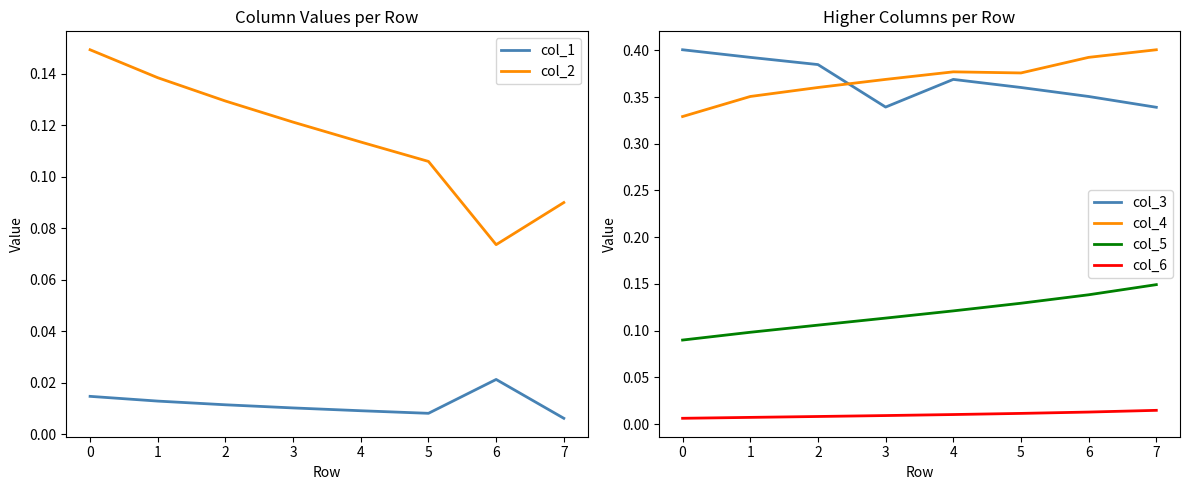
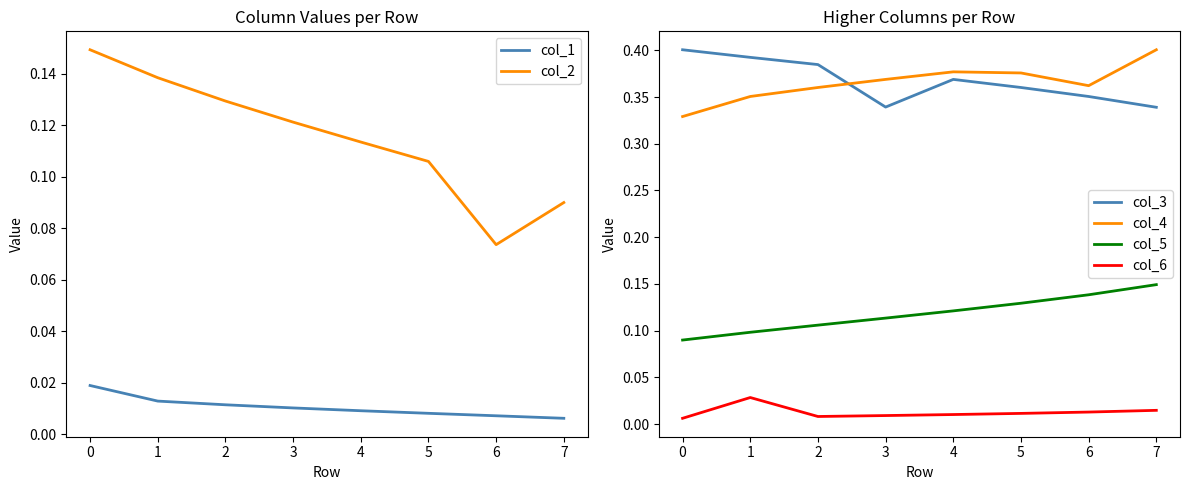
Column Values per Row, col_1, 0: 0.015 -> 0.019
Column Values per Row, col_1, 6: 0.021 -> 0.007
Higher Columns per Row, col_6, 1: 0.01 -> 0.03
Higher Columns per Row, col_4, 6: 0.39 -> 0.36
